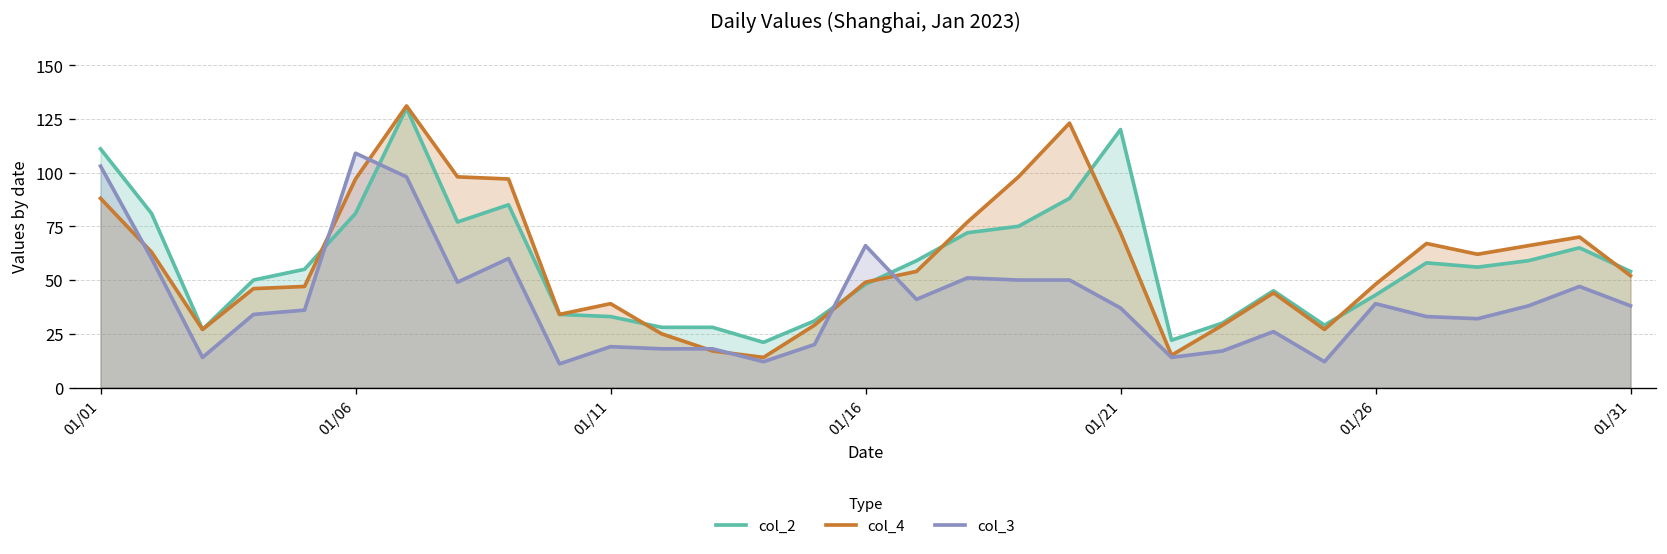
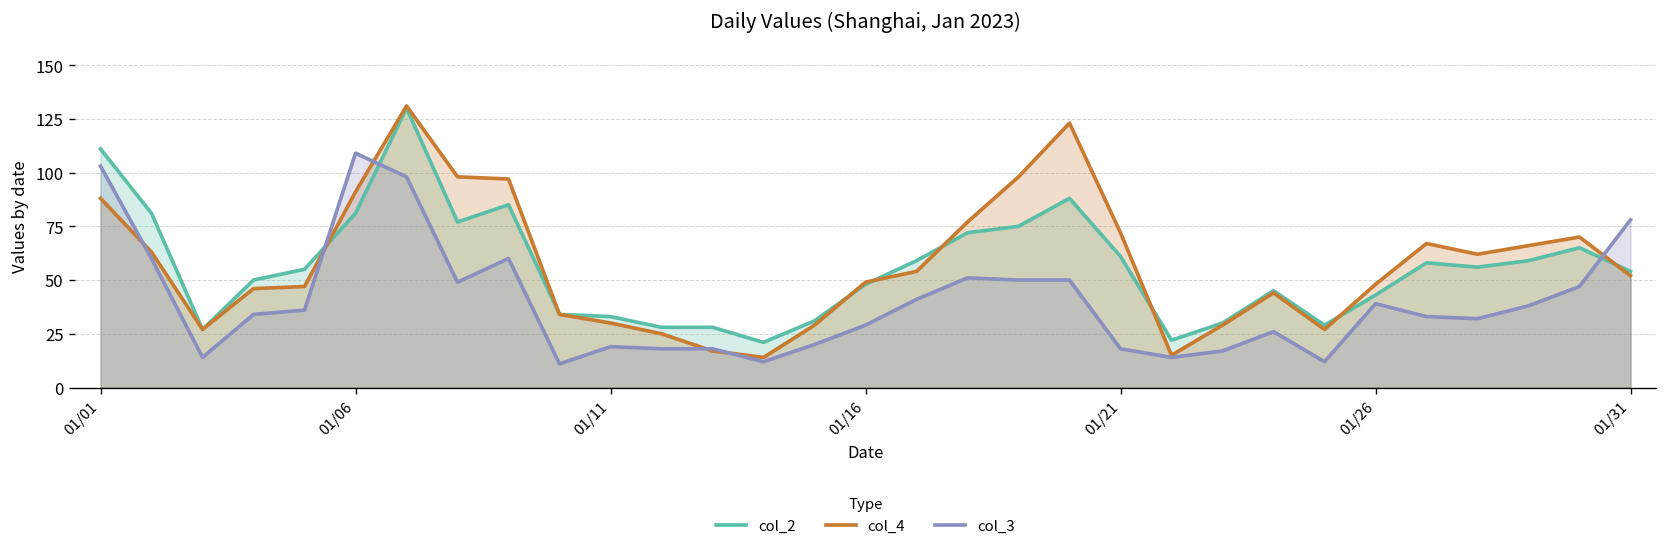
col_4, 01/06: 97 -> 91
col_4, 01/11: 39 -> 30
col_3, 01/16: 66 -> 29
col_2, 01/21: 120 -> 61
col_3, 01/21: 37 -> 18
col_3, 01/31: 38 -> 78
